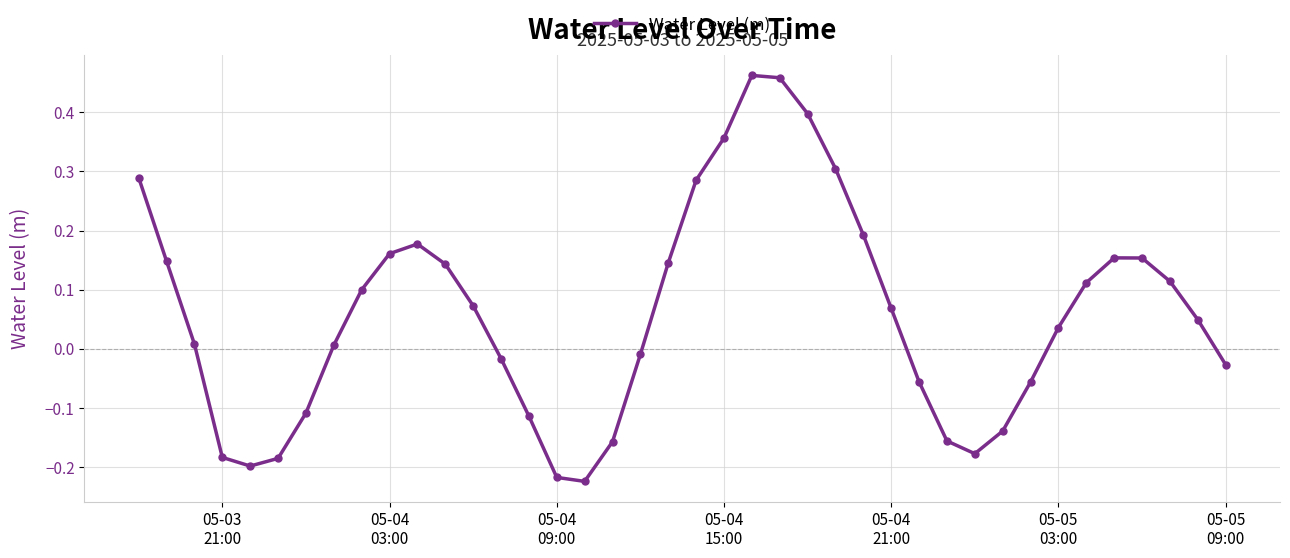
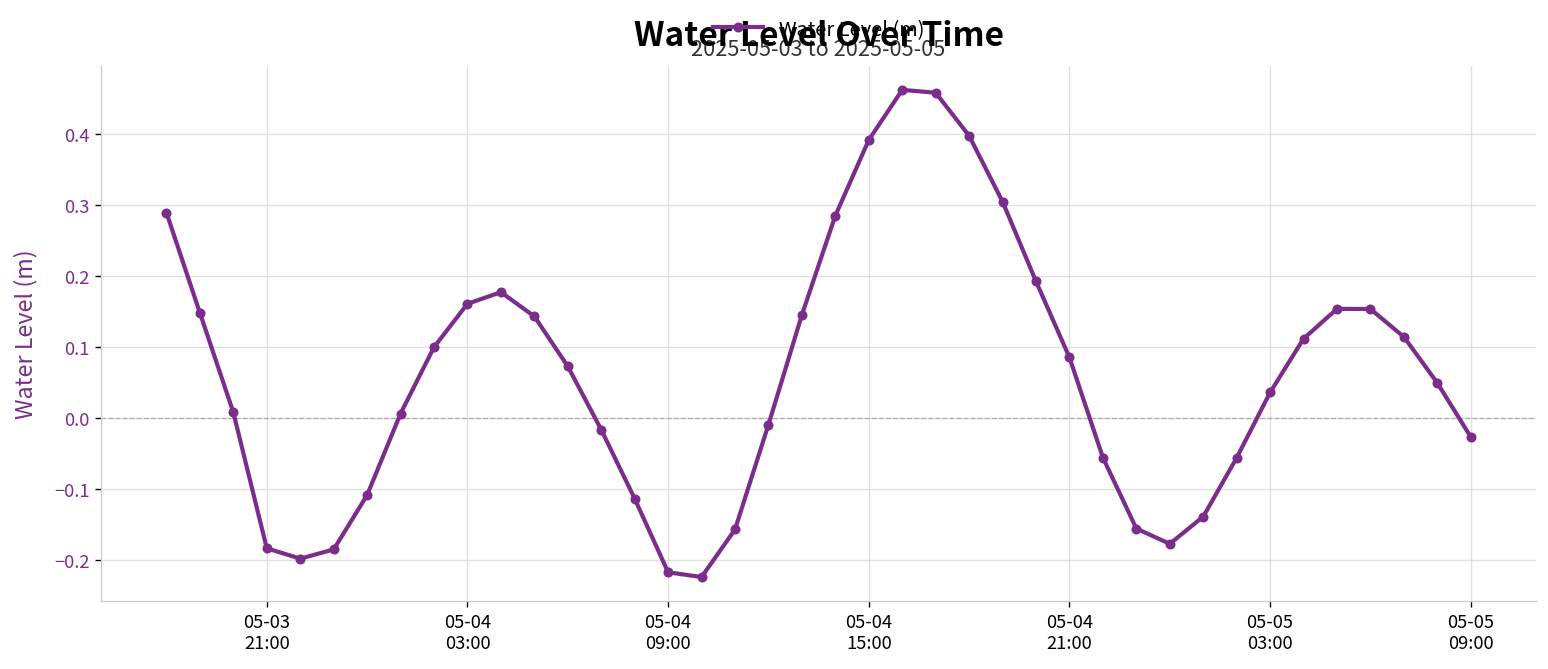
05-04 15:00: 0.36 -> 0.39
05-04 21:00: 0.07 -> 0.09
